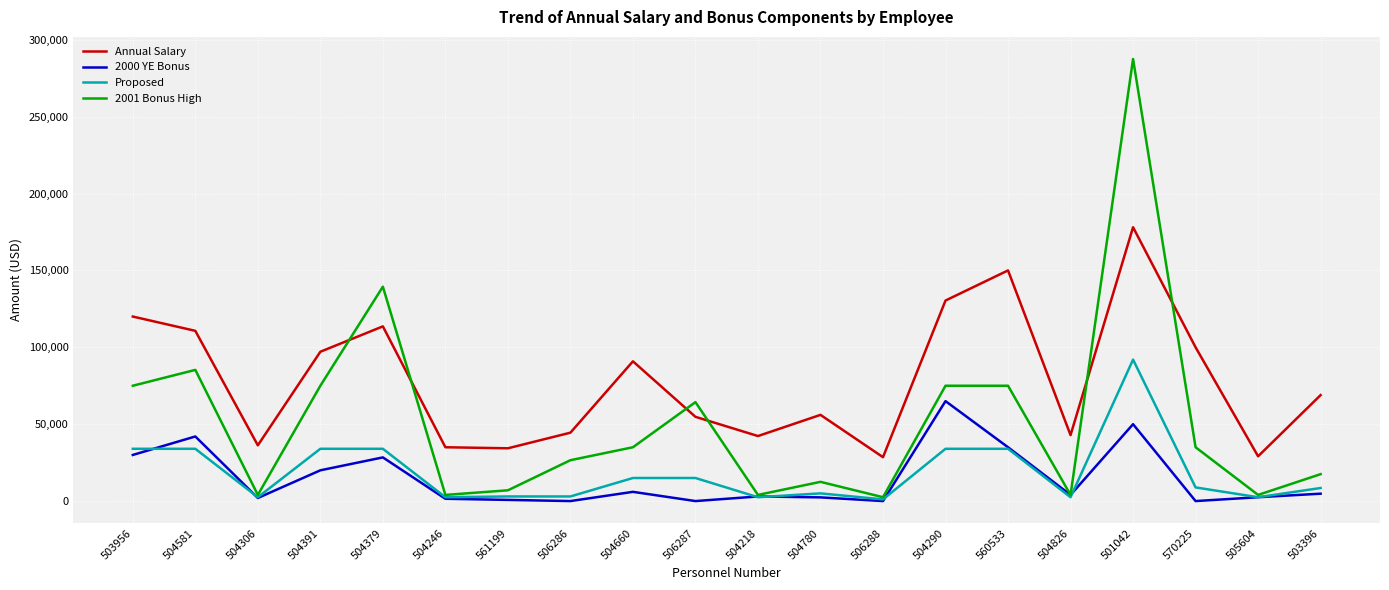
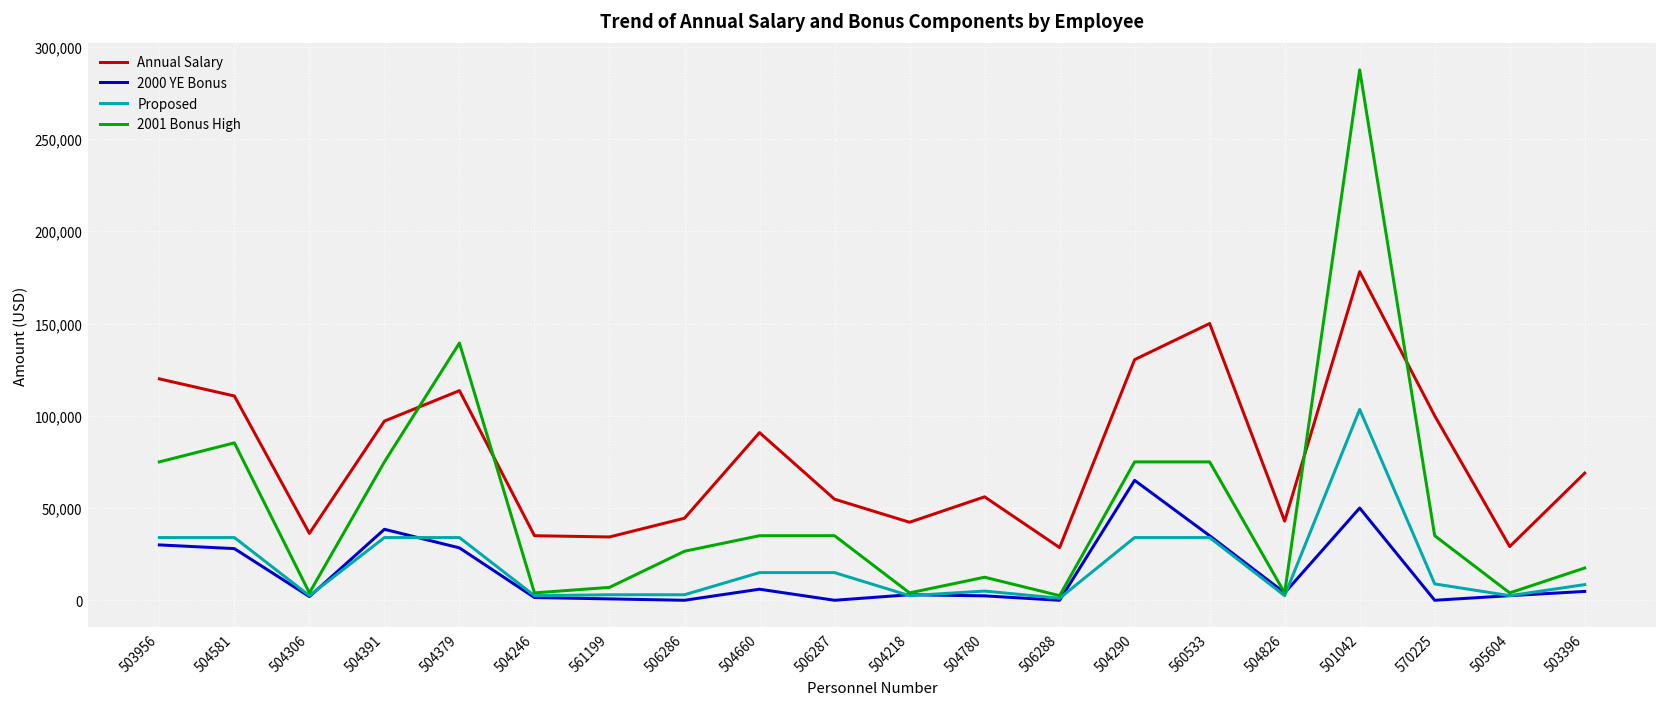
2000 YE Bonus, 504581: 42,000 -> 28,000
2000 YE Bonus, 504391: 20,000 -> 38,000
2001 Bonus High, 506287: 64,000 -> 35,000
Proposed, 501042: 92,000 -> 103,000
